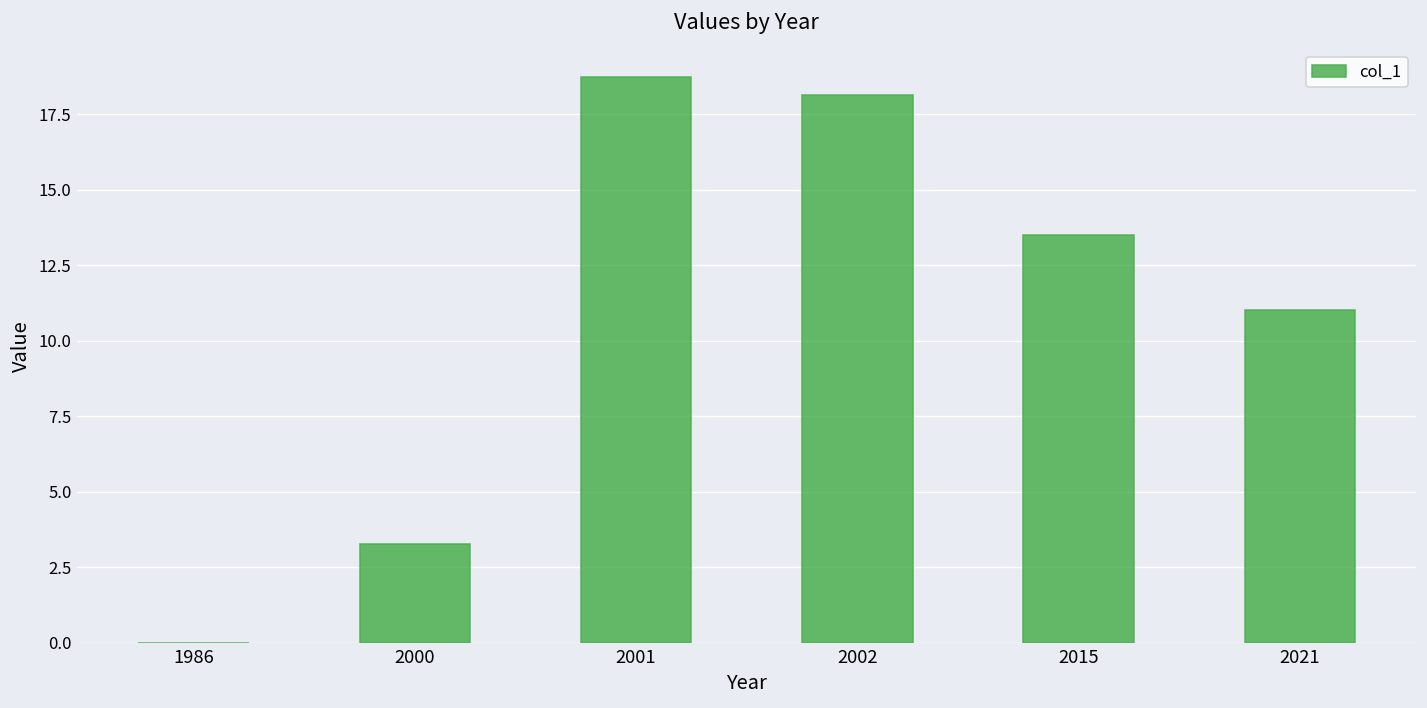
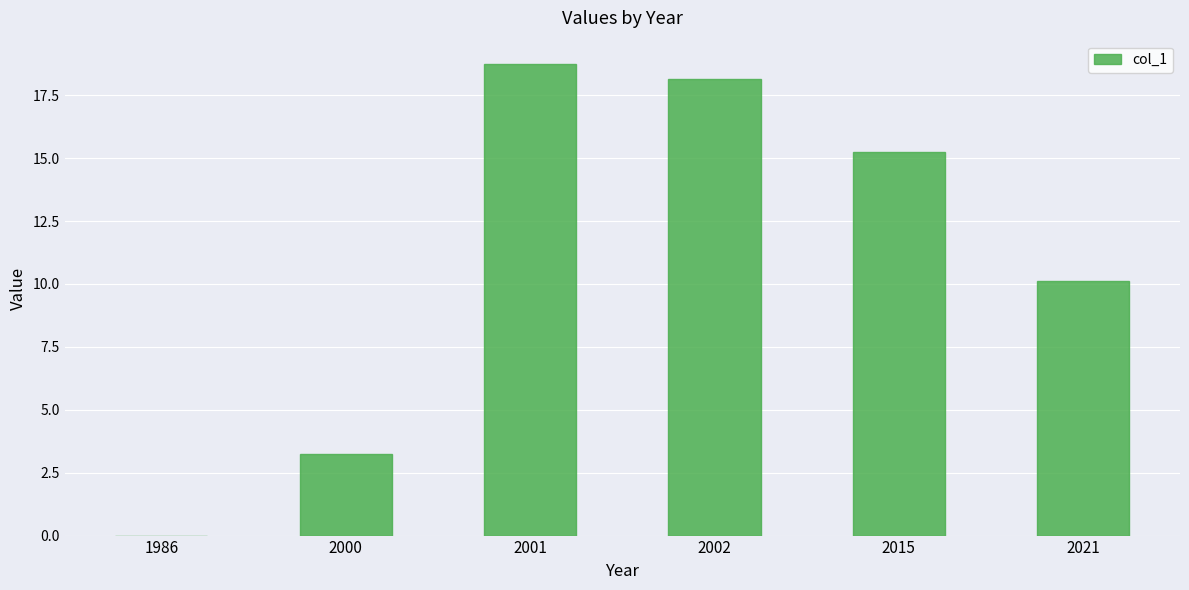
2015: 13.5 -> 15.3
2021: 11.0 -> 10.1
